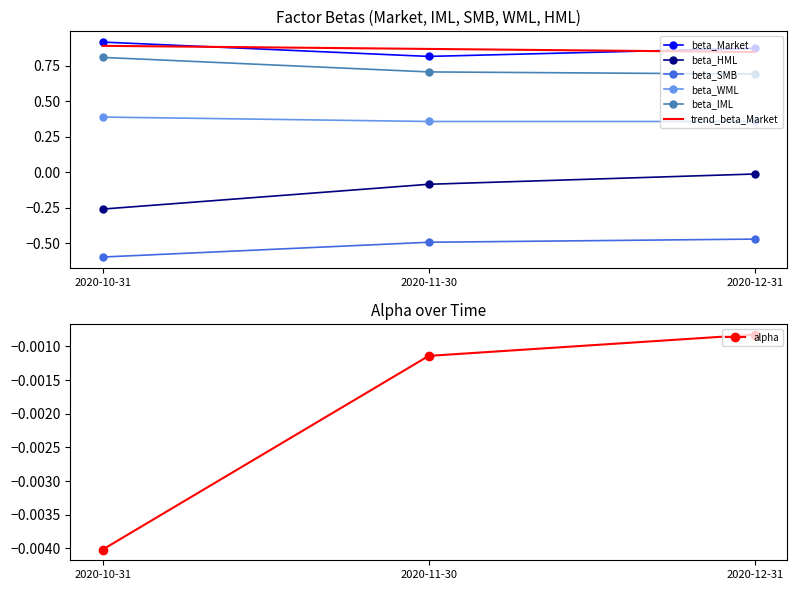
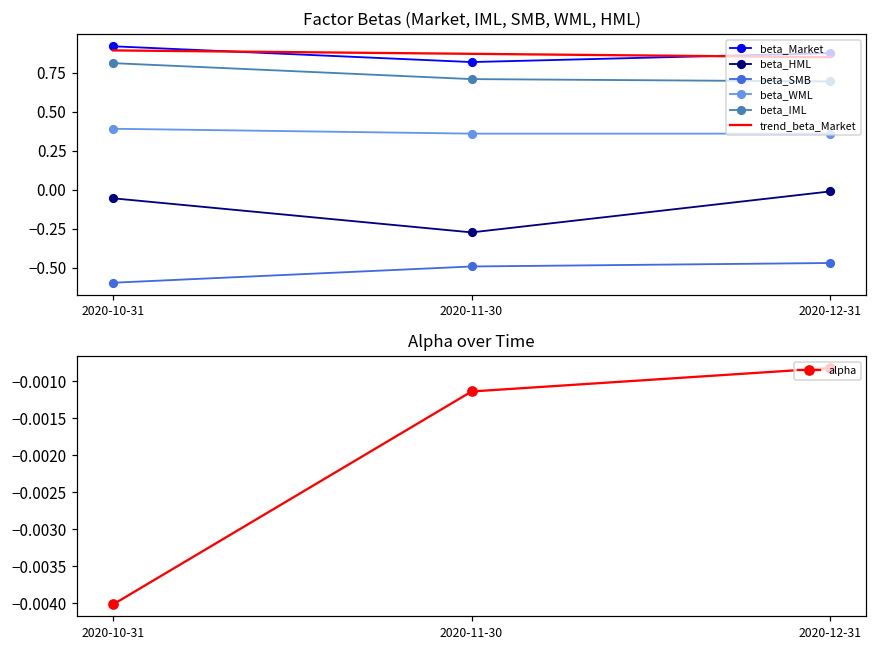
Factor Betas (Market, IML, SMB, WML, HML), beta_HML, 2020-10-31: -0.26 -> -0.06
Factor Betas (Market, IML, SMB, WML, HML), beta_HML, 2020-11-30: -0.08 -> -0.27
